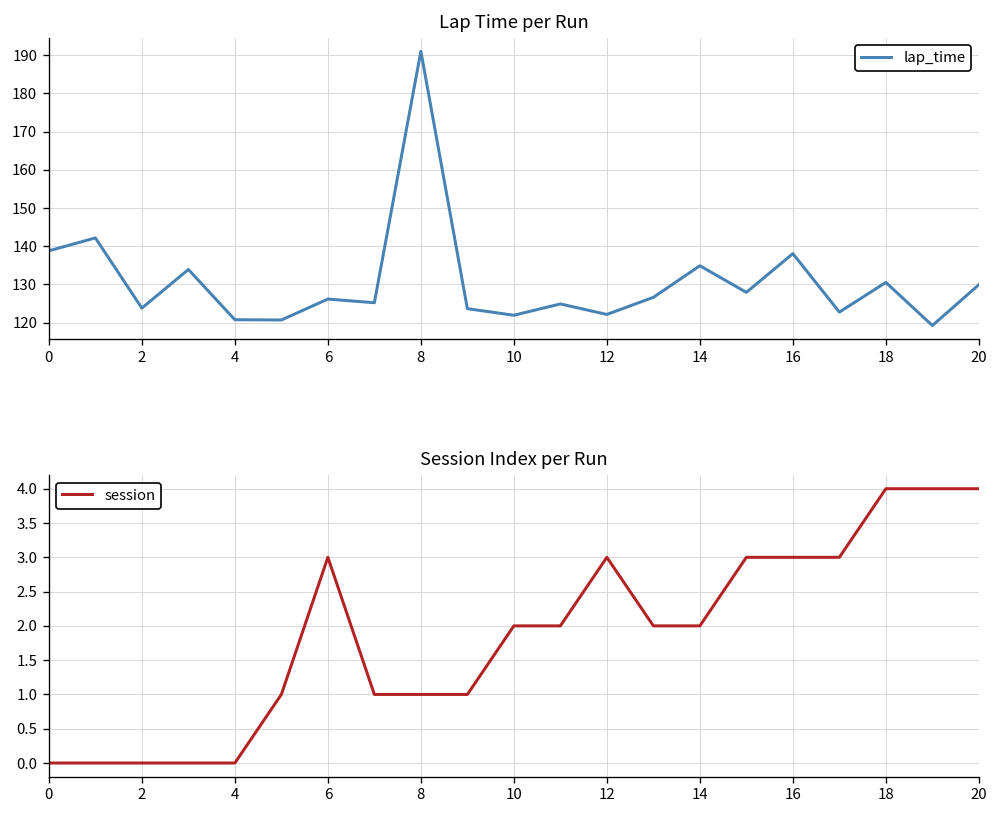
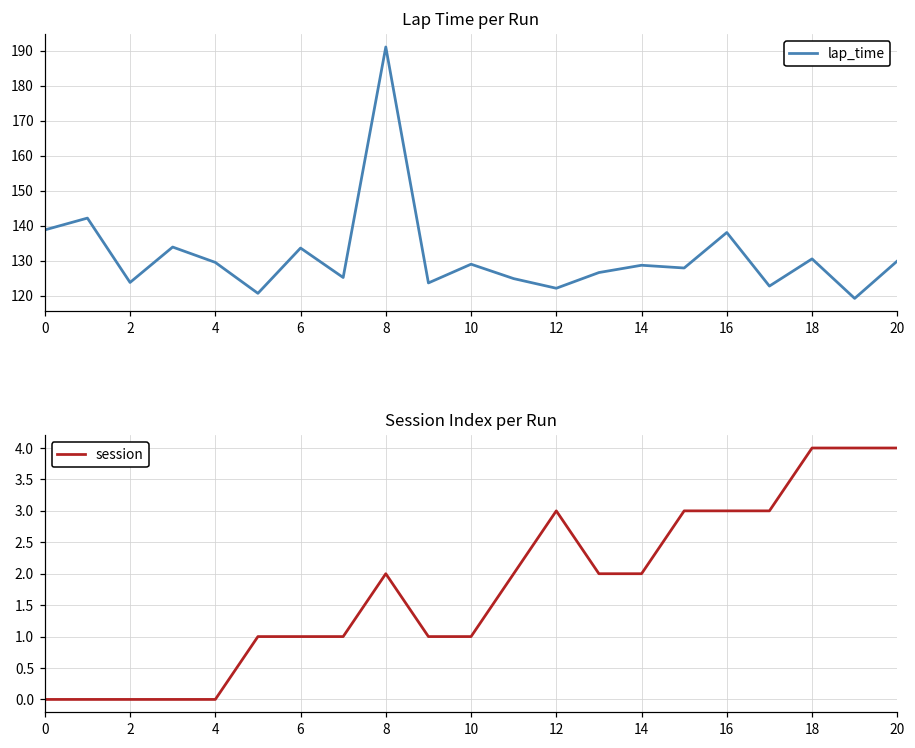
Lap Time per Run, 4: 121 -> 130
Lap Time per Run, 6: 126 -> 134
Lap Time per Run, 10: 122 -> 129
Lap Time per Run, 14: 135 -> 129
Session Index per Run, 6: 3 -> 1
Session Index per Run, 8: 1 -> 2
Session Index per Run, 10: 2 -> 1
